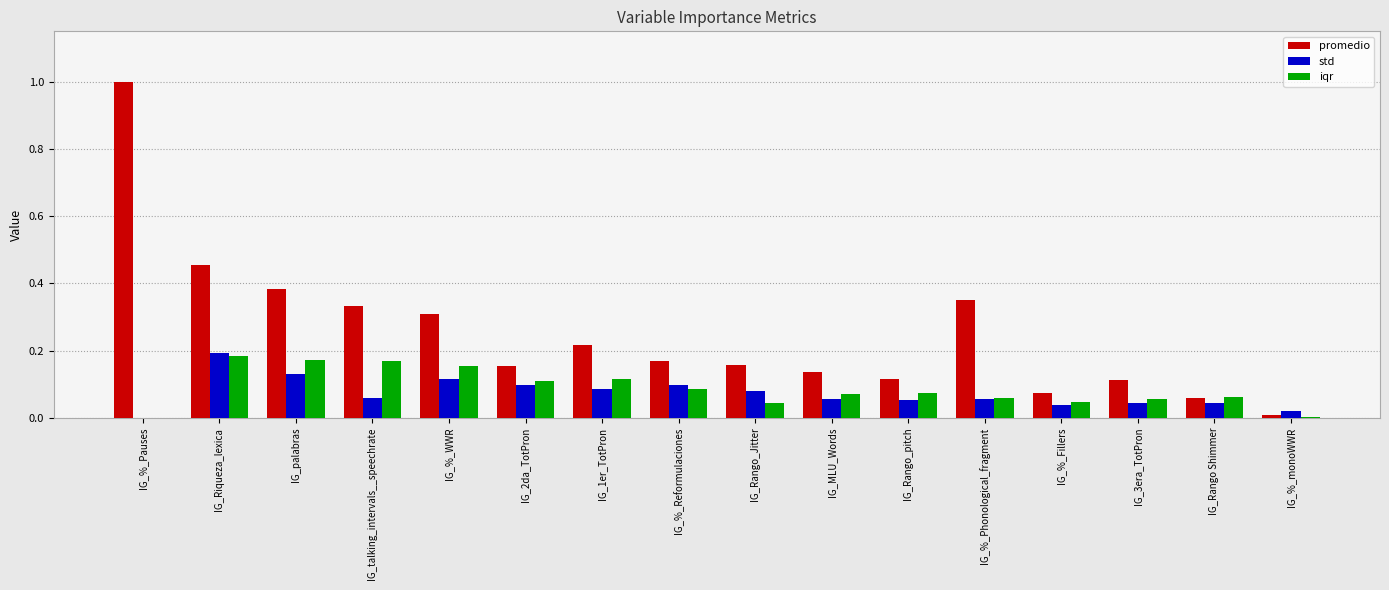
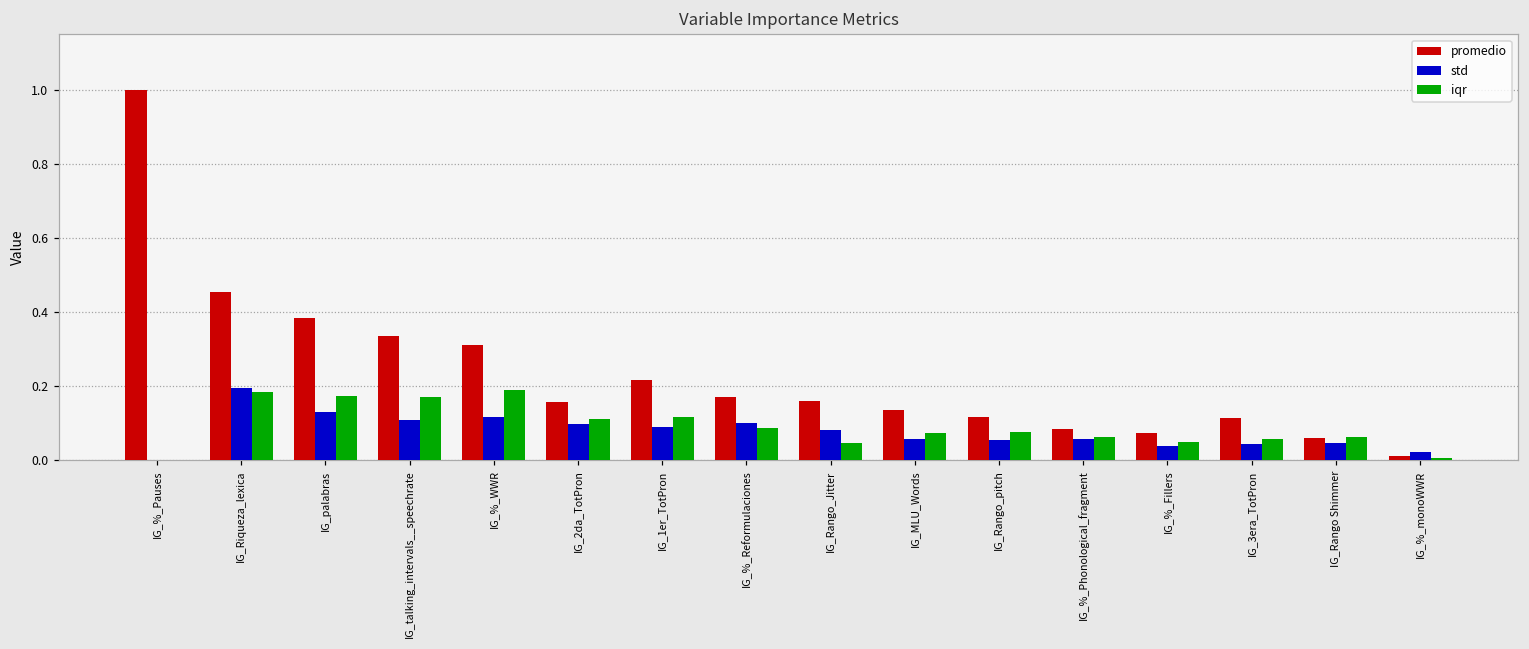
std, IG_talking_intervals__speechrate: 0.06 -> 0.11
iqr, IG_%_WWR: 0.15 -> 0.19
promedio, IG_%_Phonological_fragment: 0.35 -> 0.08
